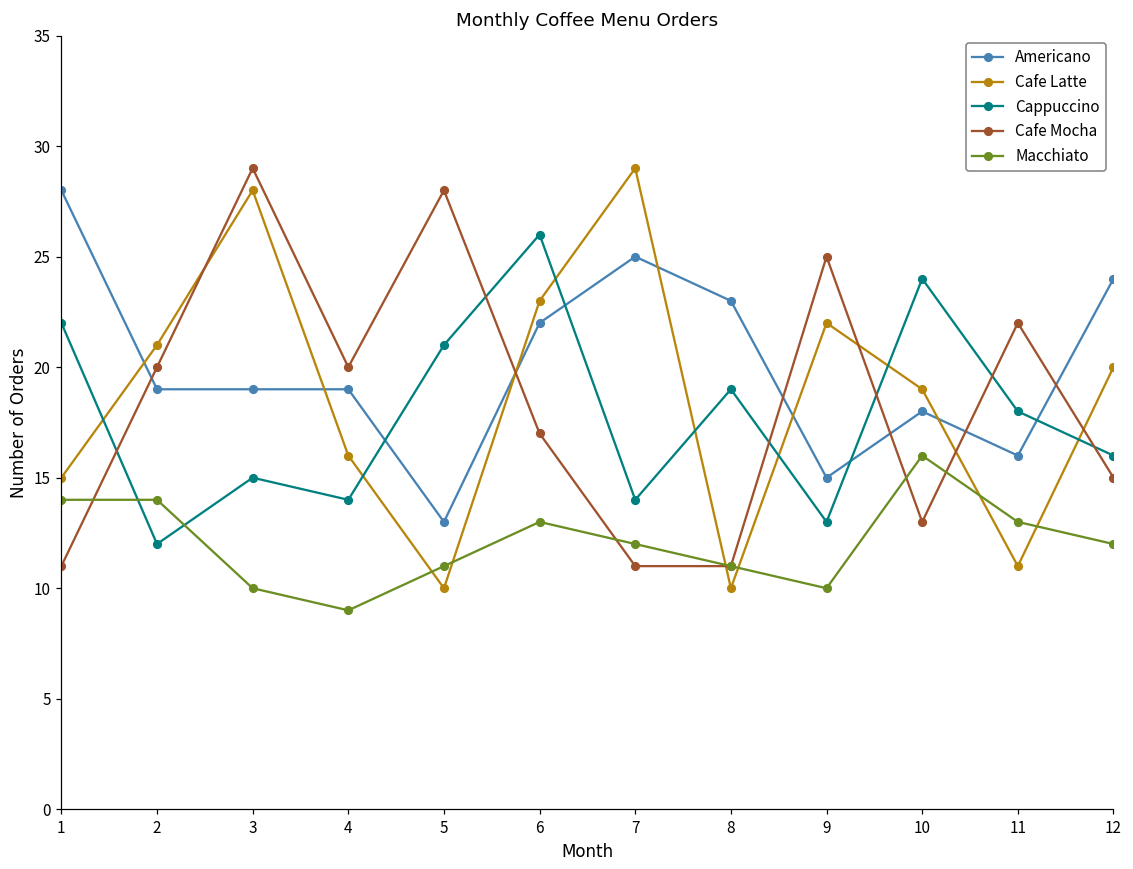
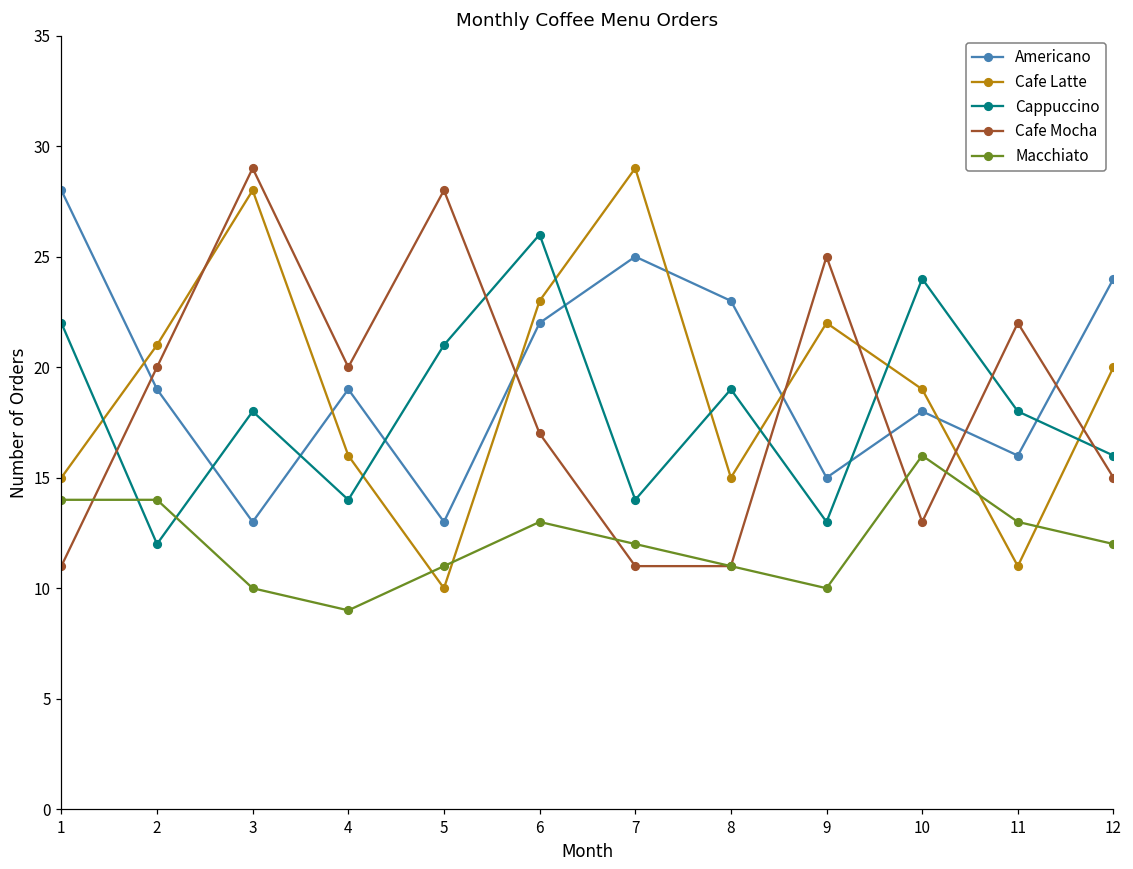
Americano, 3: 19 -> 13
Cappuccino, 3: 15 -> 18
Cafe Latte, 8: 10 -> 15
